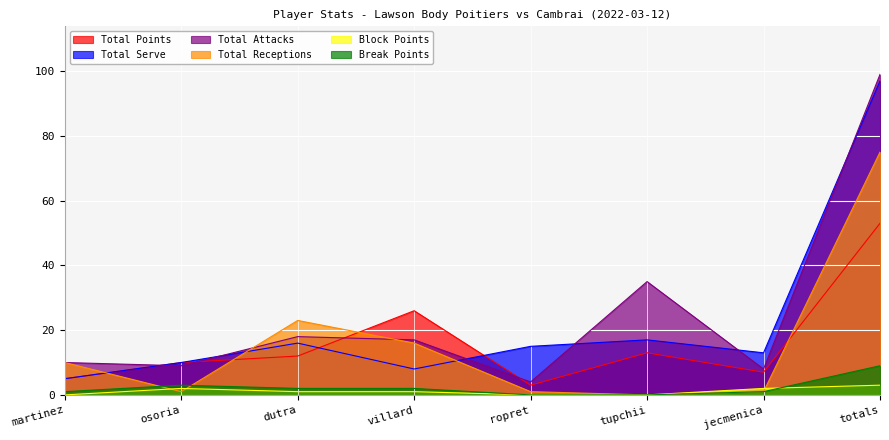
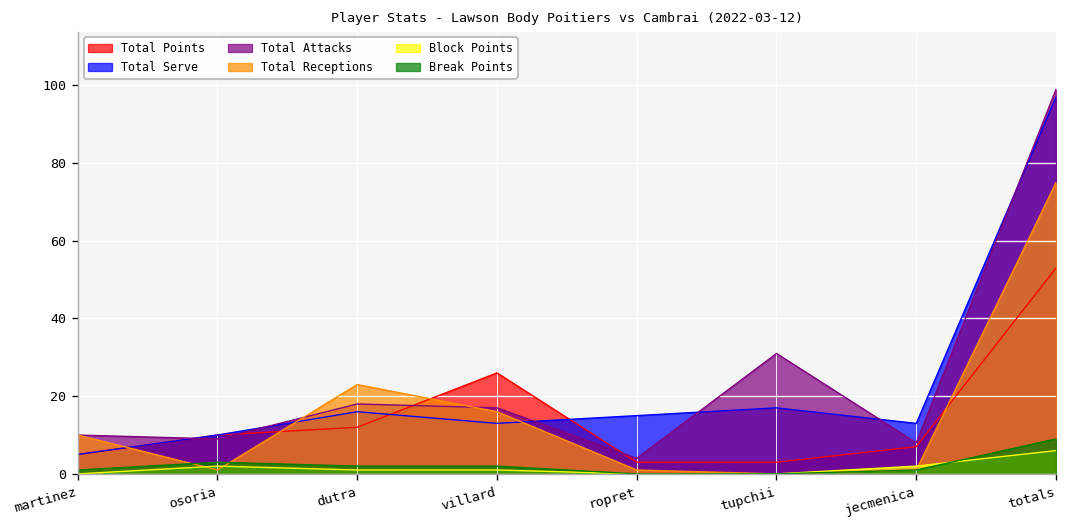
Total Serve, villard: 8 -> 13
Total Points, tupchii: 13 -> 3
Total Attacks, tupchii: 35 -> 31
Block Points, totals: 3 -> 6
